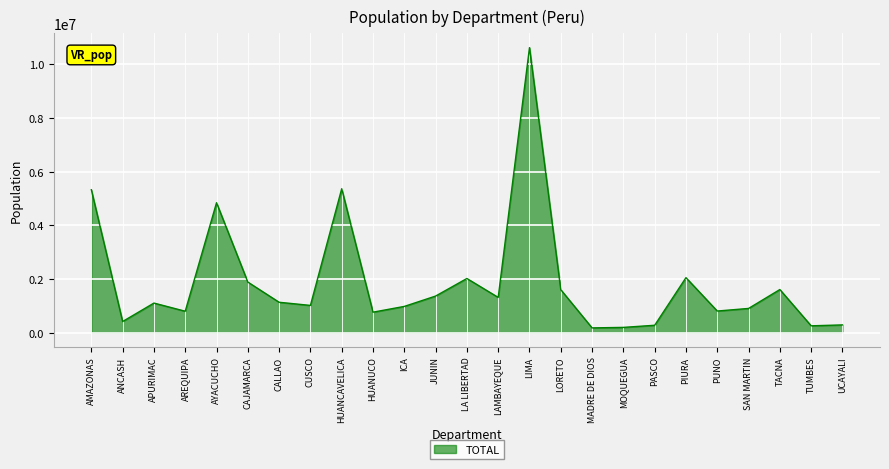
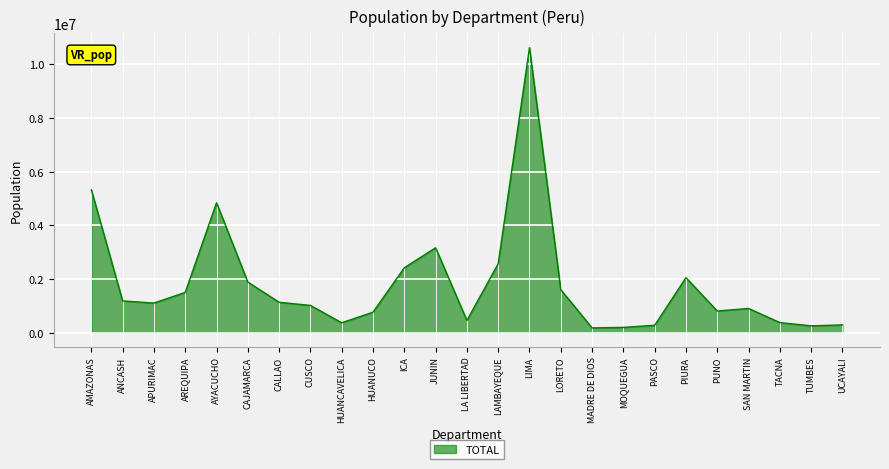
ANCASH: 400000 -> 1200000
AREQUIPA: 800000 -> 1500000
HUANCAVELICA: 5400000 -> 400000
ICA: 1000000 -> 2400000
JUNIN: 1400000 -> 3200000
LA LIBERTAD: 2000000 -> 500000
LAMBAYEQUE: 1300000 -> 2600000
TACNA: 1600000 -> 400000
